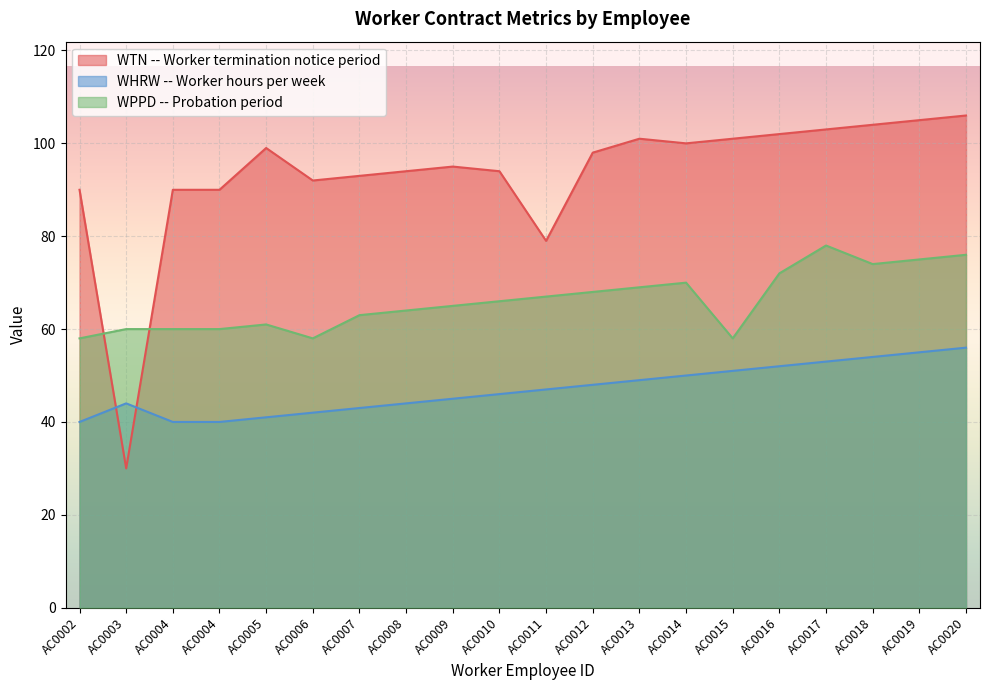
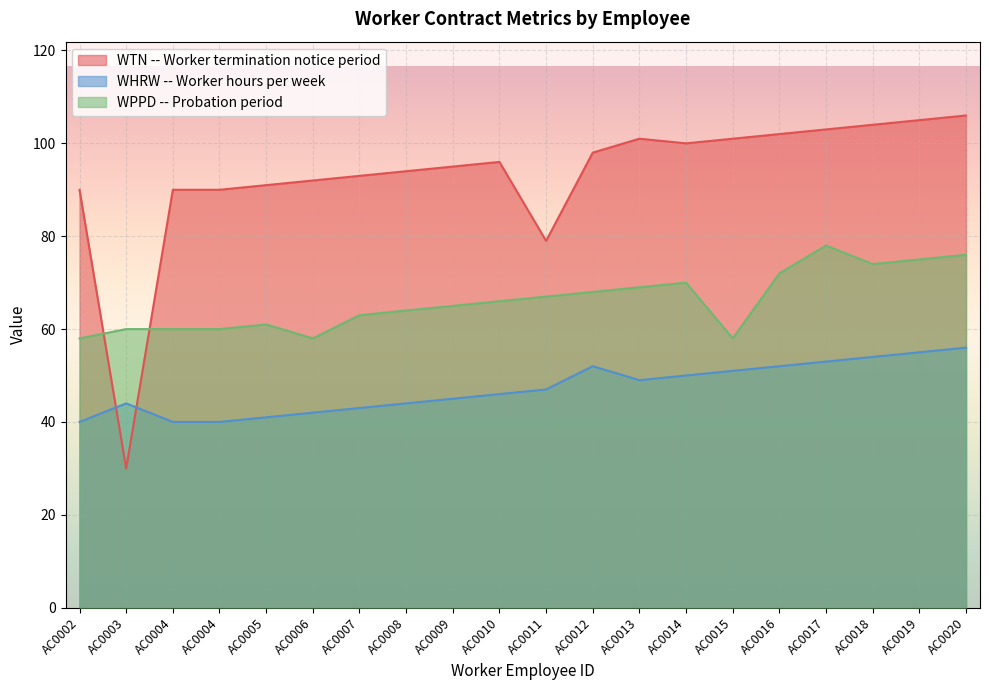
WTN -- Worker termination notice period, AC0005: 99 -> 91
WTN -- Worker termination notice period, AC0010: 94 -> 96
WHRW -- Worker hours per week, AC0012: 48 -> 52
